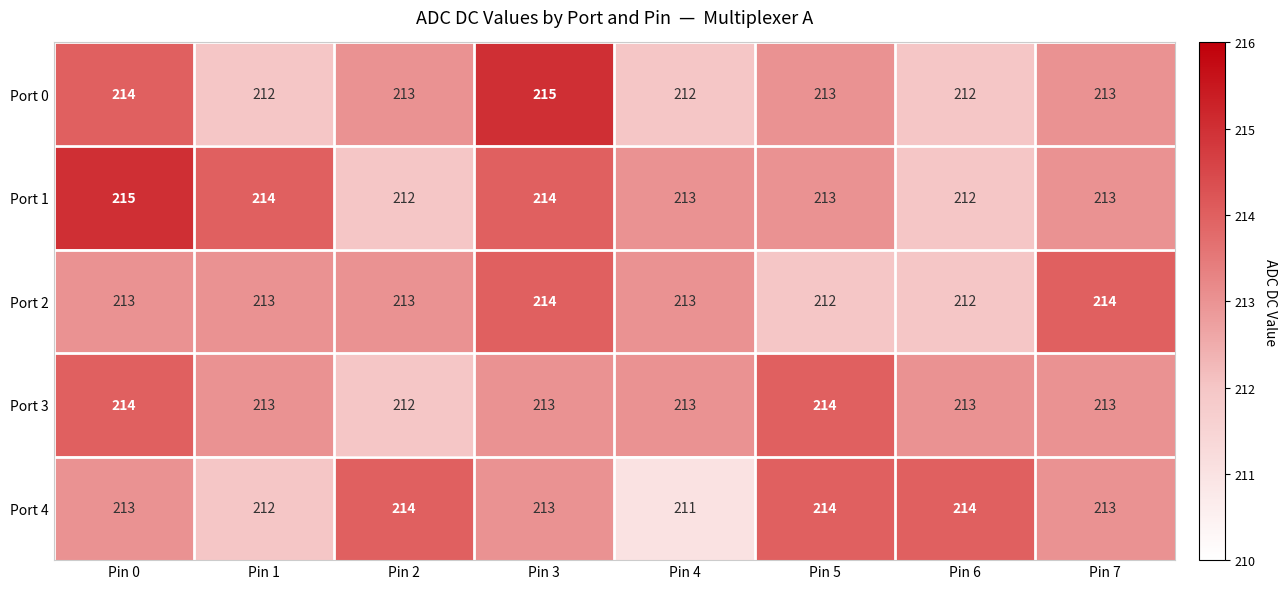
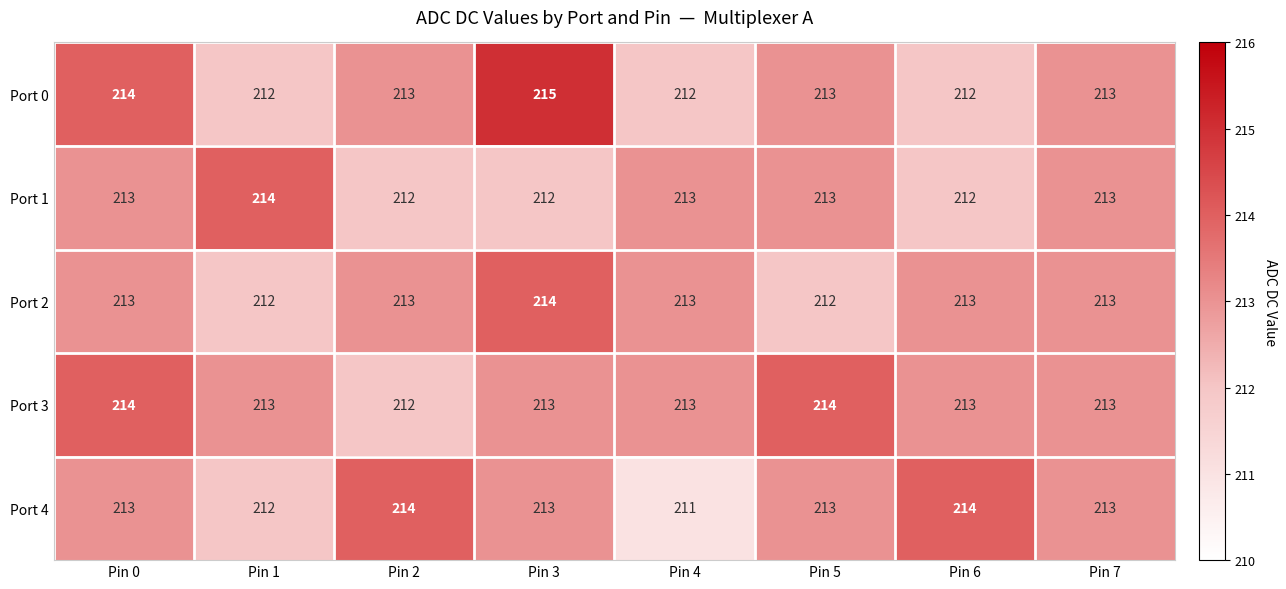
Port 1, Pin 0: 215 -> 213
Port 1, Pin 3: 214 -> 212
Port 2, Pin 1: 213 -> 212
Port 2, Pin 6: 212 -> 213
Port 2, Pin 7: 214 -> 213
Port 4, Pin 5: 214 -> 213
